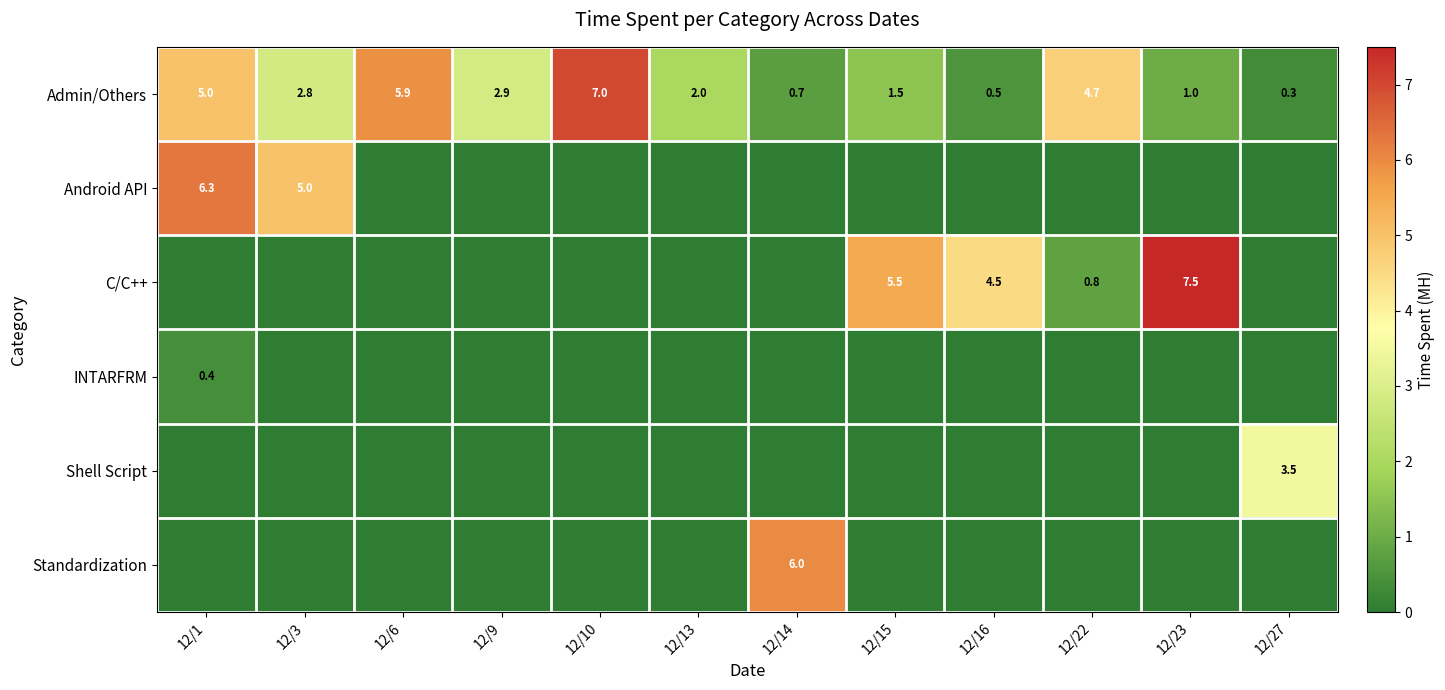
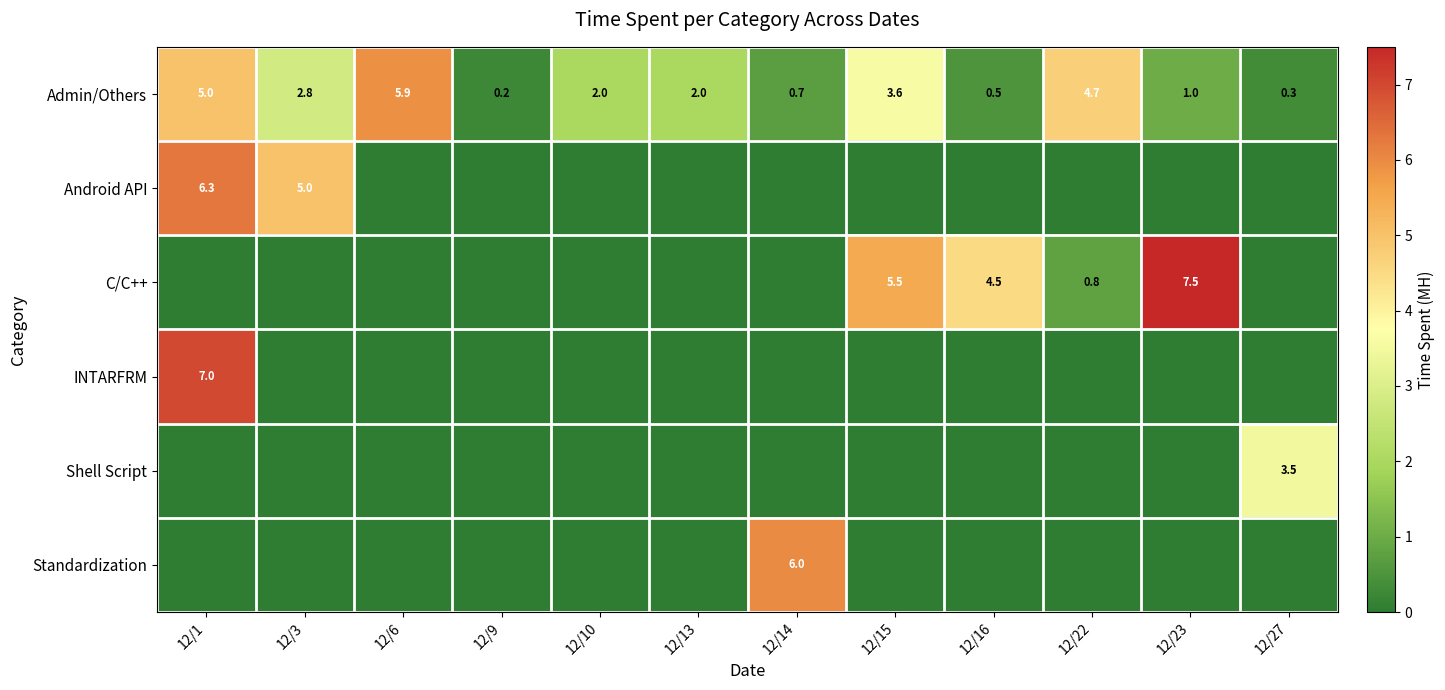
Admin/Others, 12/9: 2.9 -> 0.2
Admin/Others, 12/10: 7.0 -> 2.0
Admin/Others, 12/15: 1.5 -> 3.6
INTARFRM, 12/1: 0.4 -> 7.0
